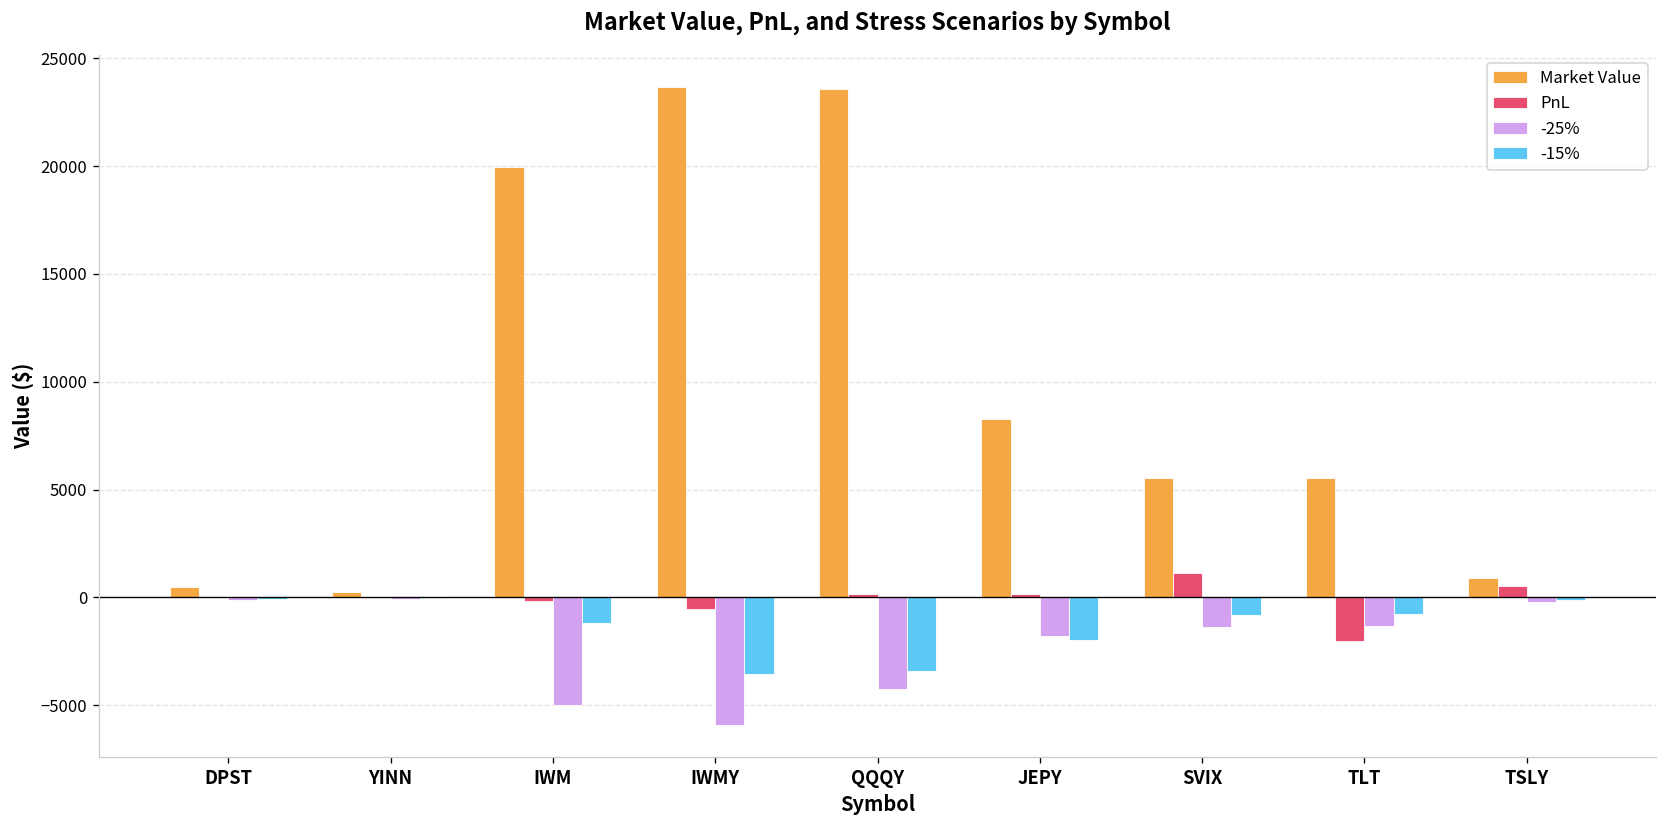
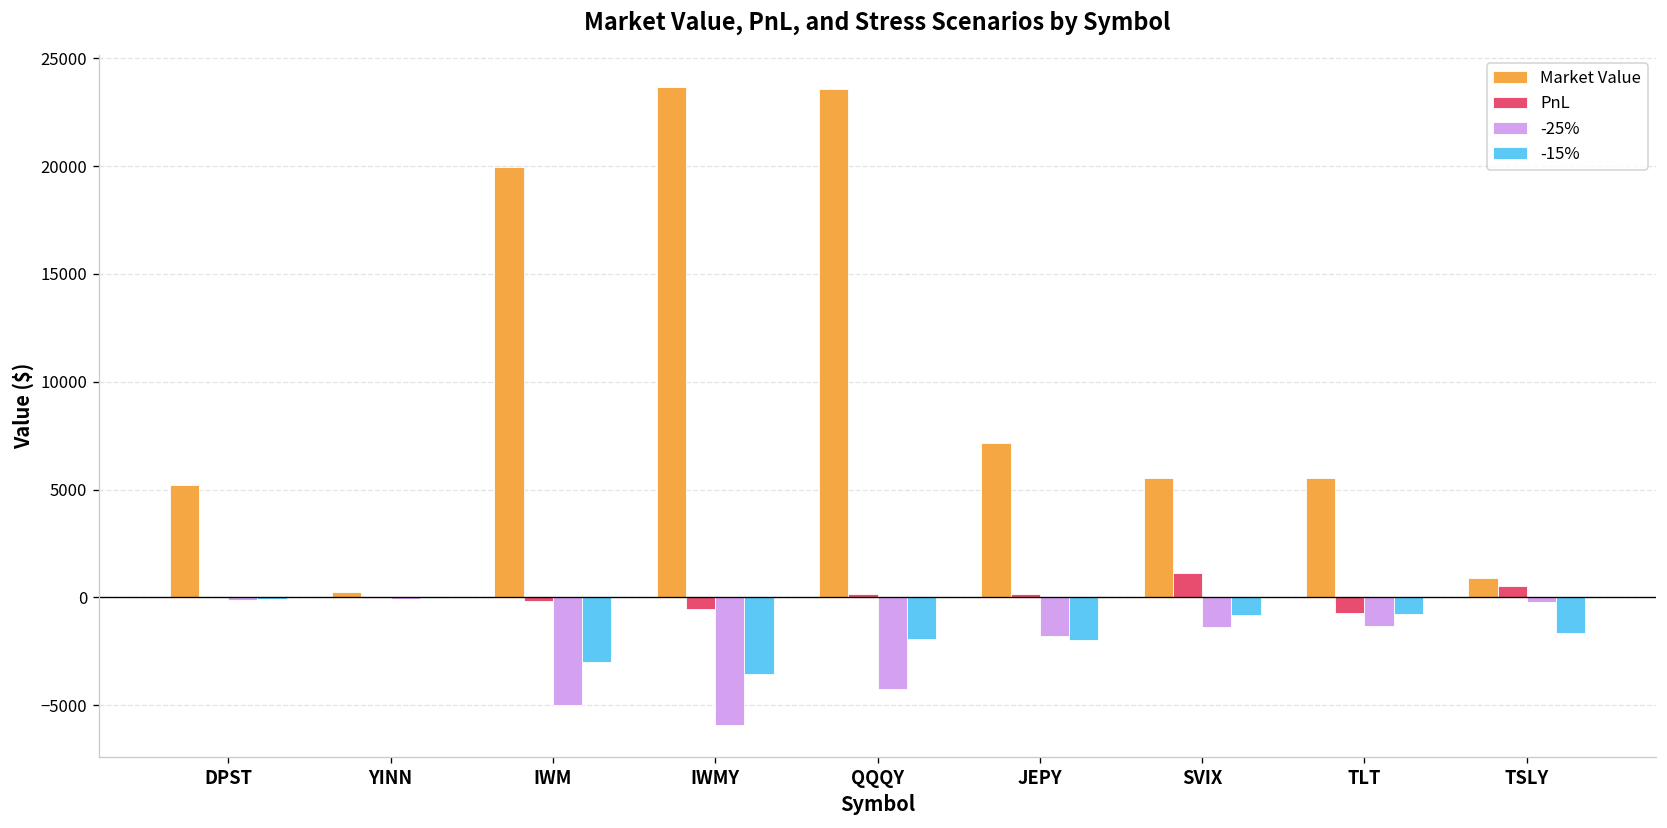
Market Value, DPST: 500 -> 5200
-15%, IWM: -1200 -> -3000
-15%, QQQY: -3400 -> -1900
Market Value, JEPY: 8300 -> 7200
PnL, TLT: -2000 -> -700
-15%, TSLY: -100 -> -1700
